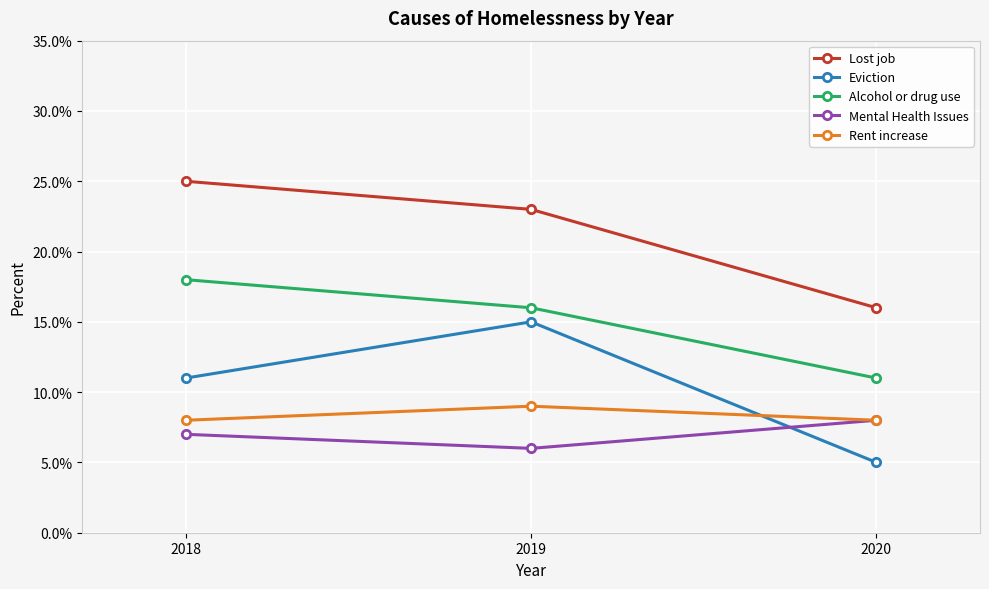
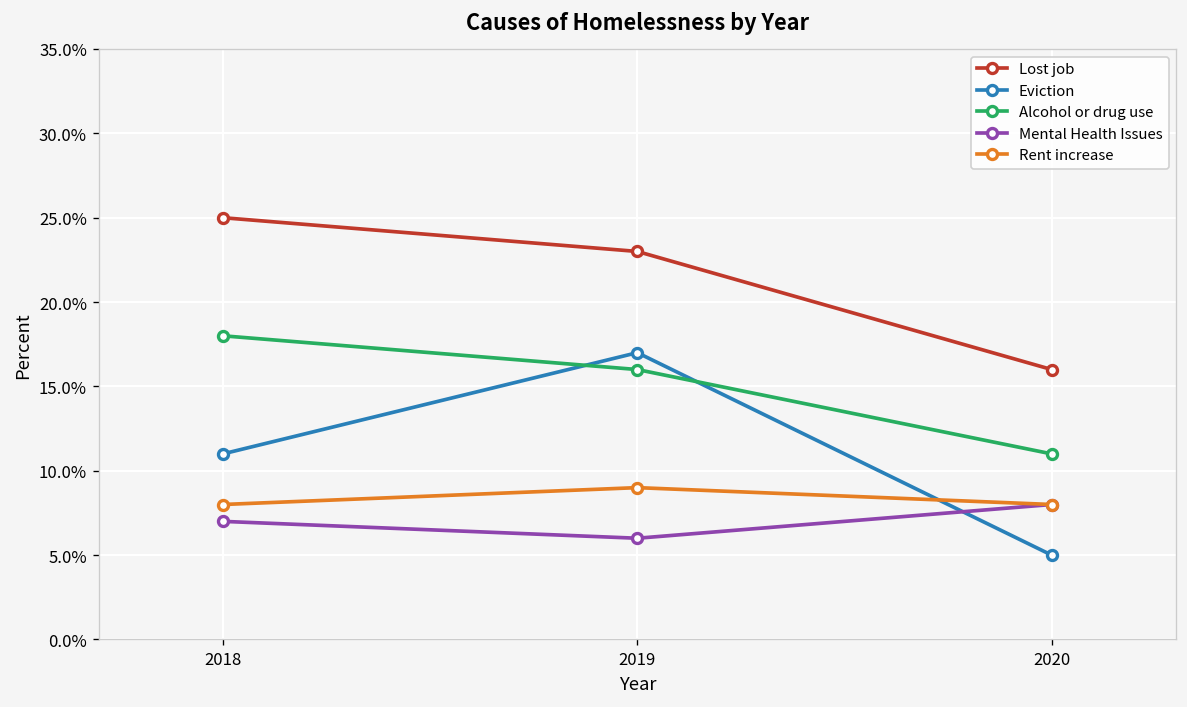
Eviction, 2019: 15.0% -> 17.0%
